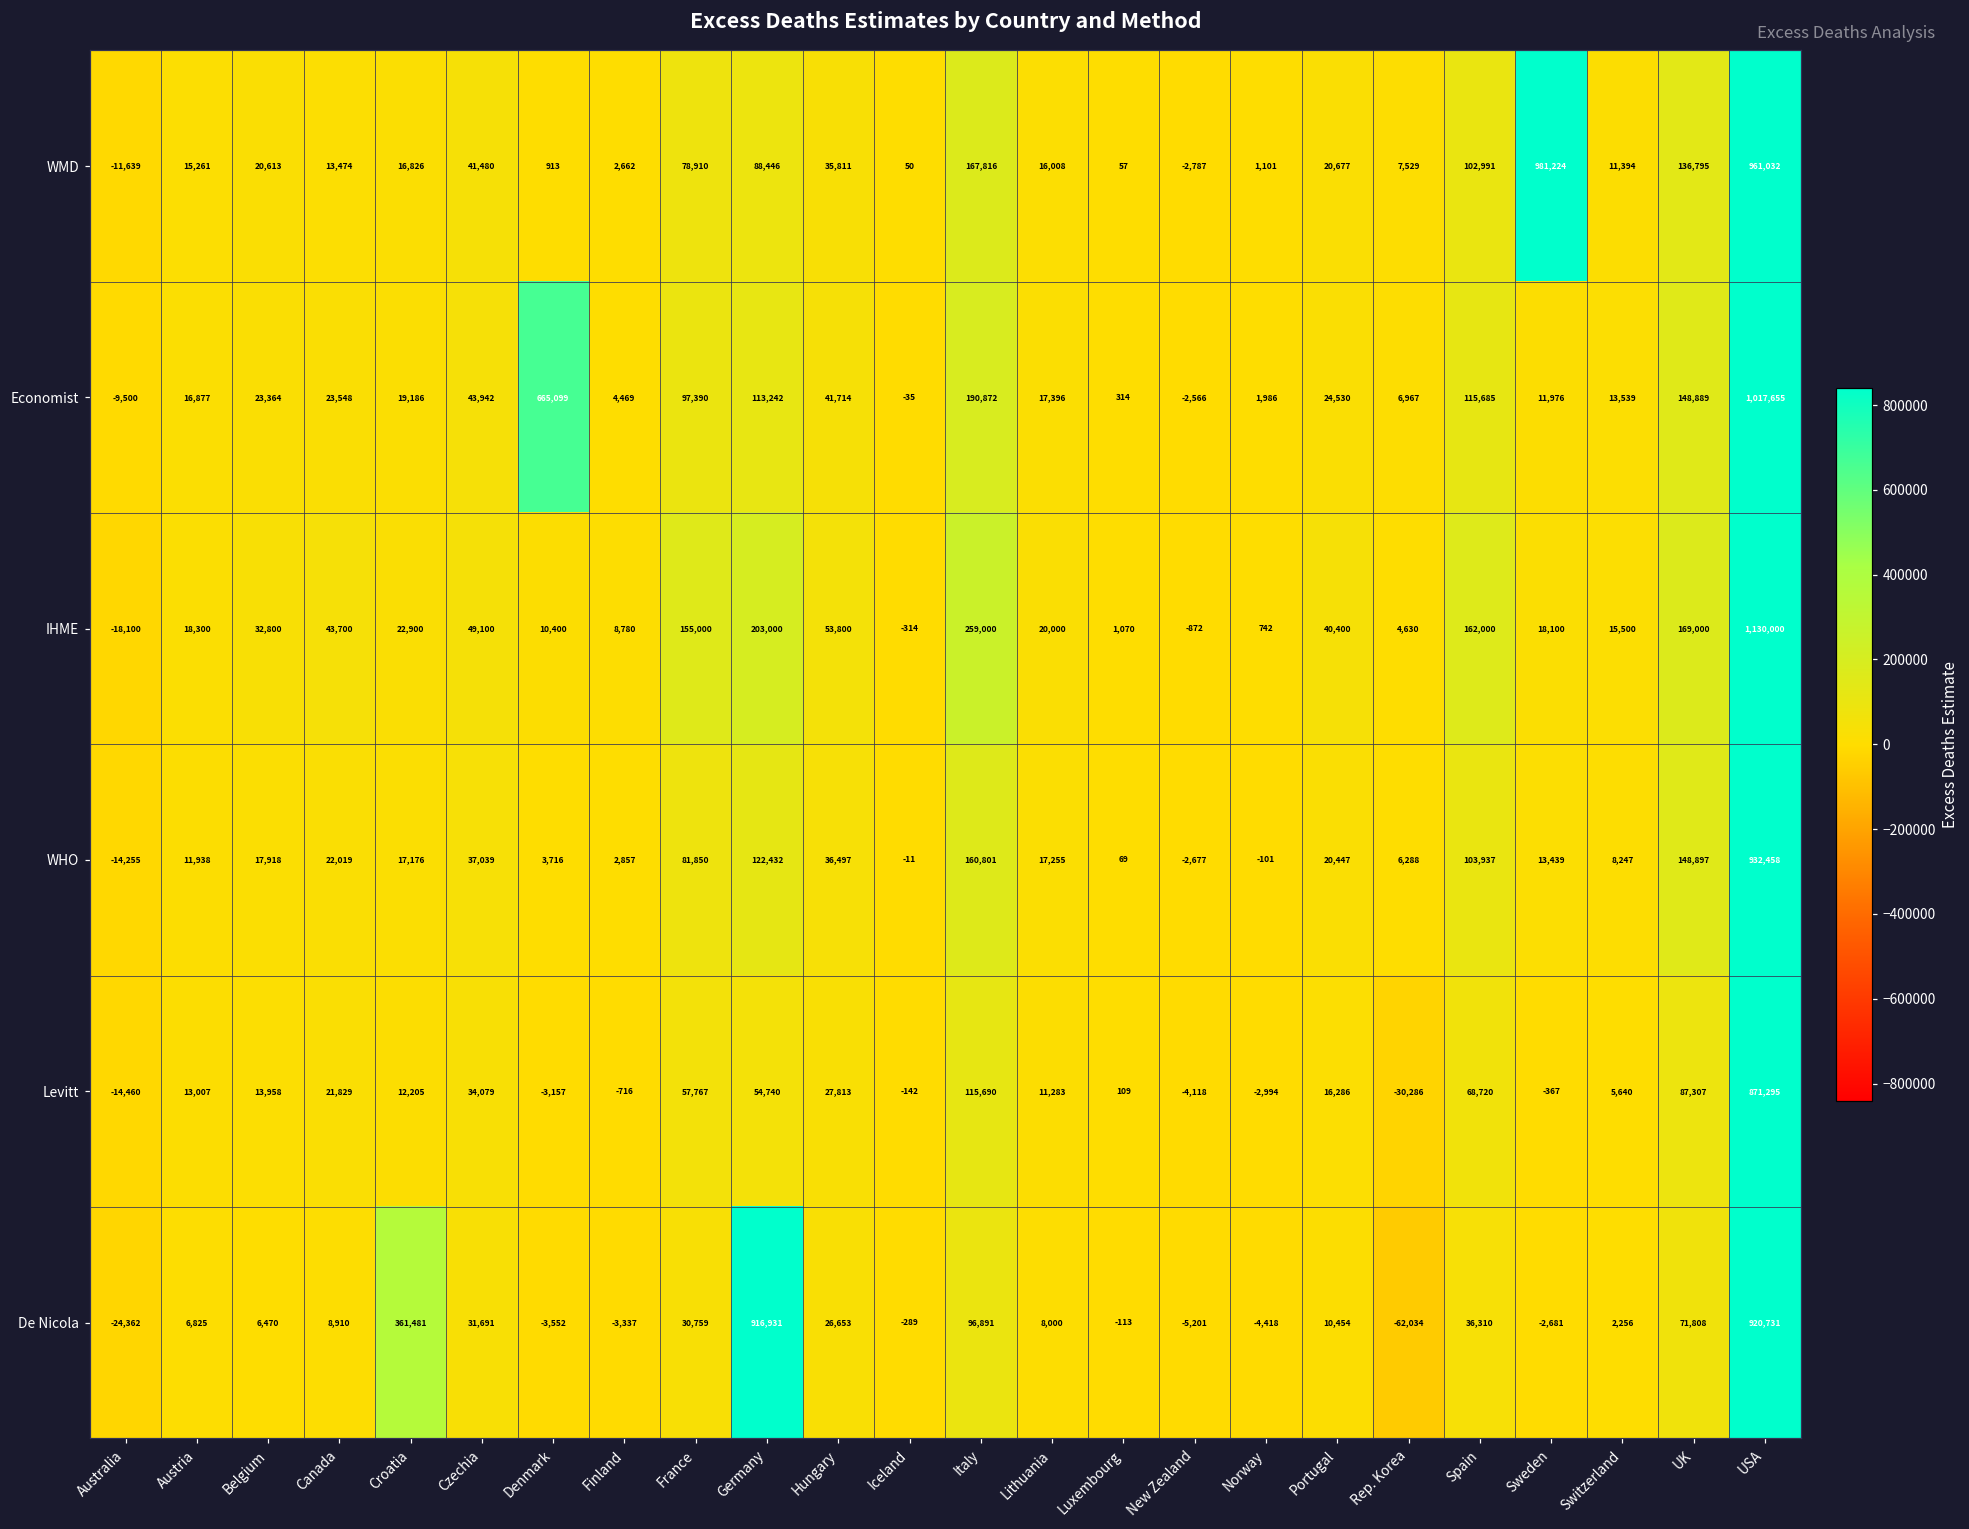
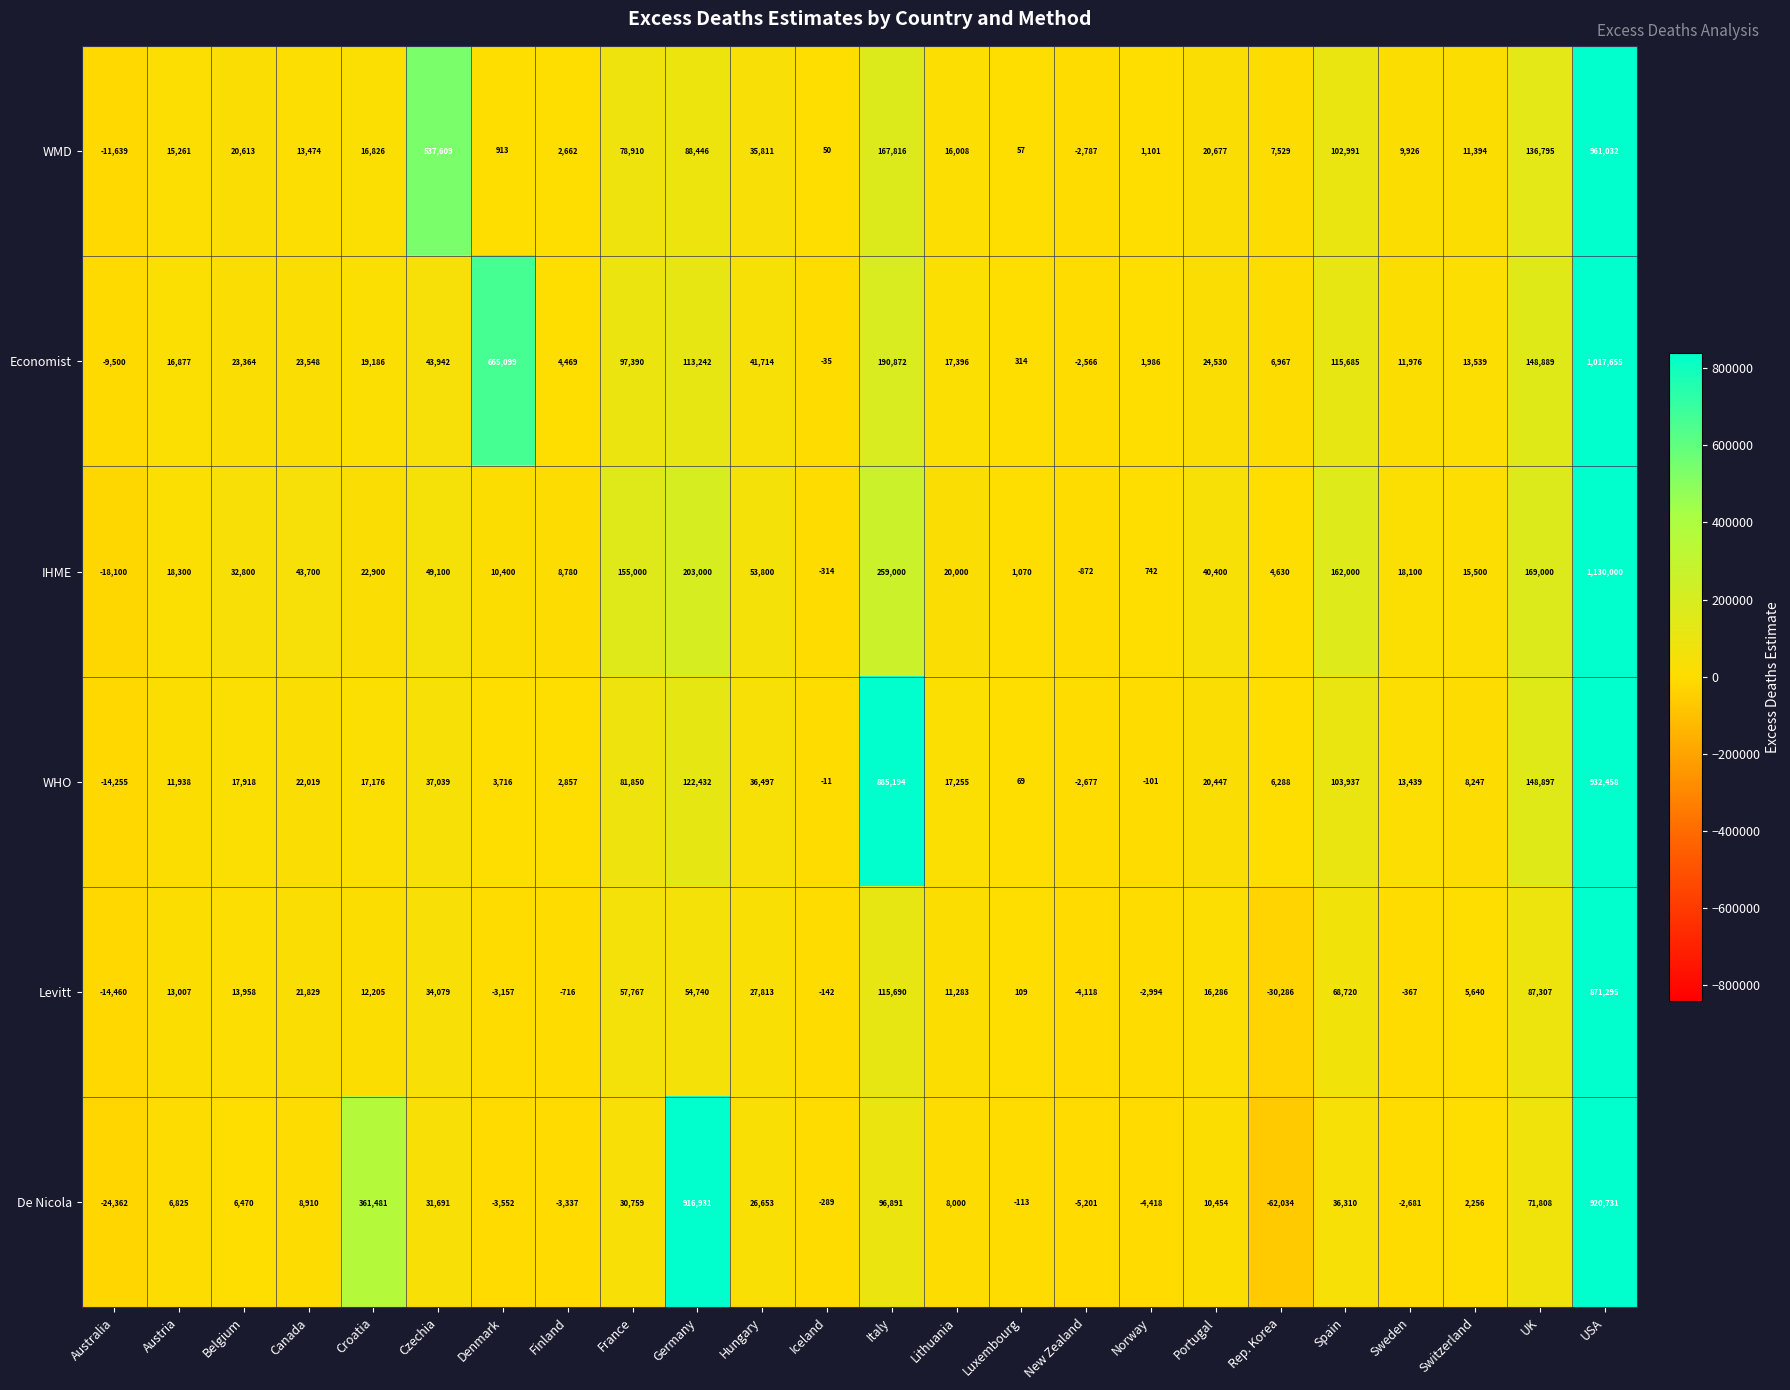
WMD, Czechia: 41,480 -> 537,609
WMD, Sweden: 981,224 -> 9,926
WHO, Italy: 160,801 -> 885,194
